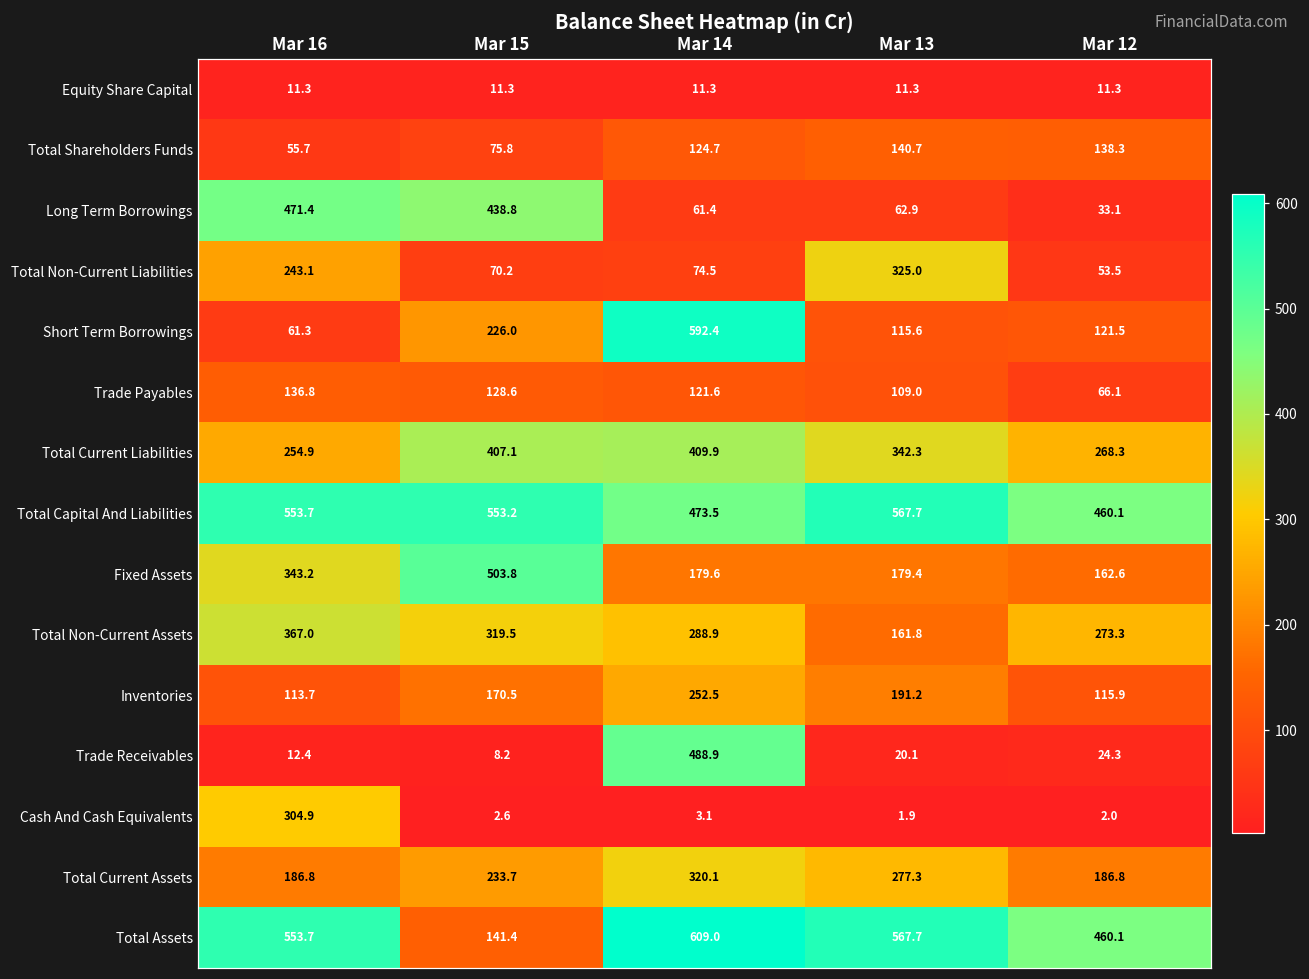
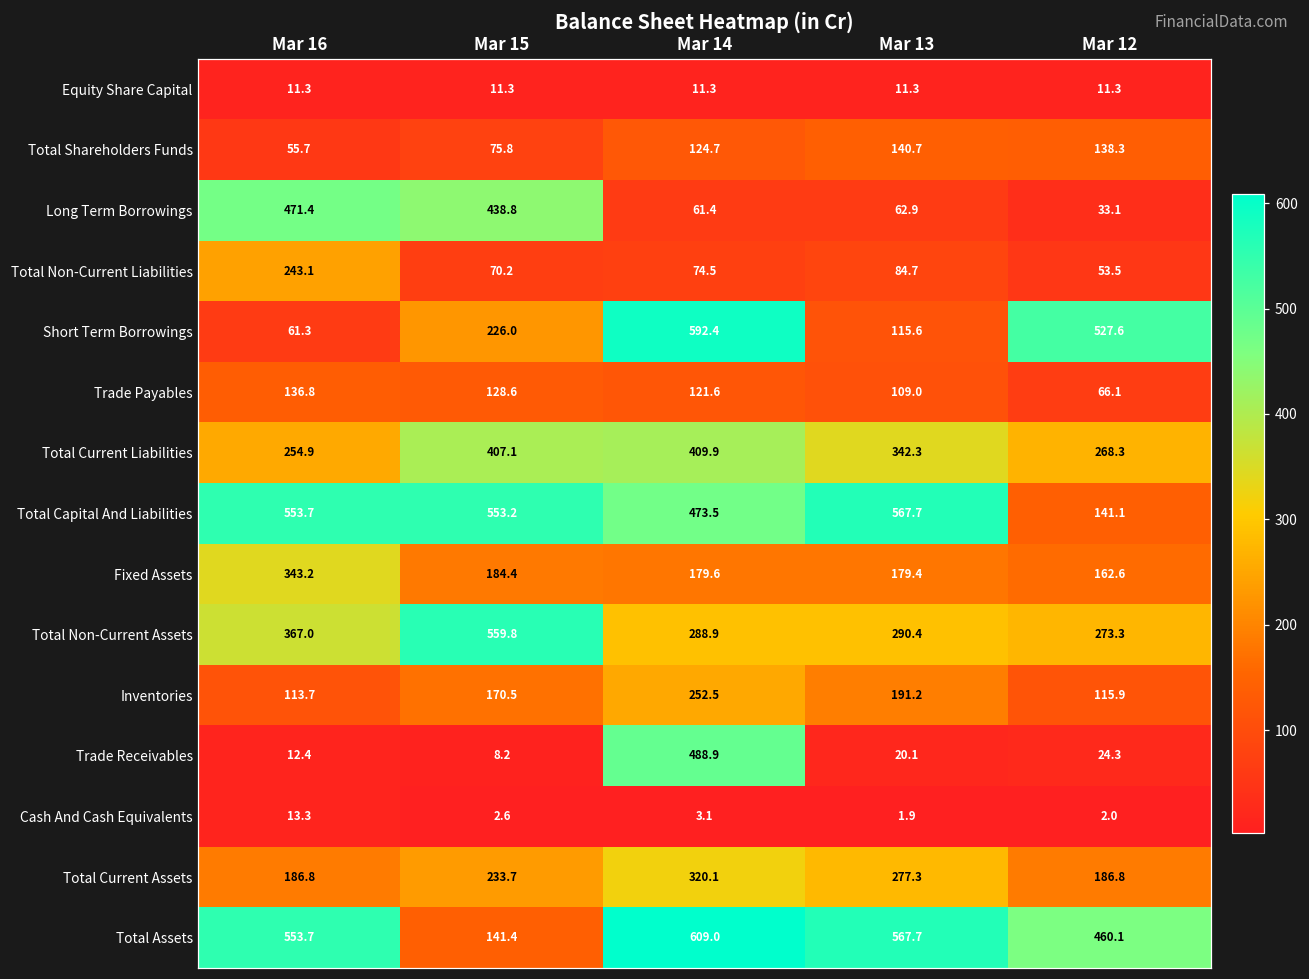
Total Non-Current Liabilities, Mar 13: 325.0 -> 84.7
Short Term Borrowings, Mar 12: 121.5 -> 527.6
Total Capital And Liabilities, Mar 12: 460.1 -> 141.1
Fixed Assets, Mar 15: 503.8 -> 184.4
Total Non-Current Assets, Mar 15: 319.5 -> 559.8
Total Non-Current Assets, Mar 13: 161.8 -> 290.4
Cash And Cash Equivalents, Mar 16: 304.9 -> 13.3
